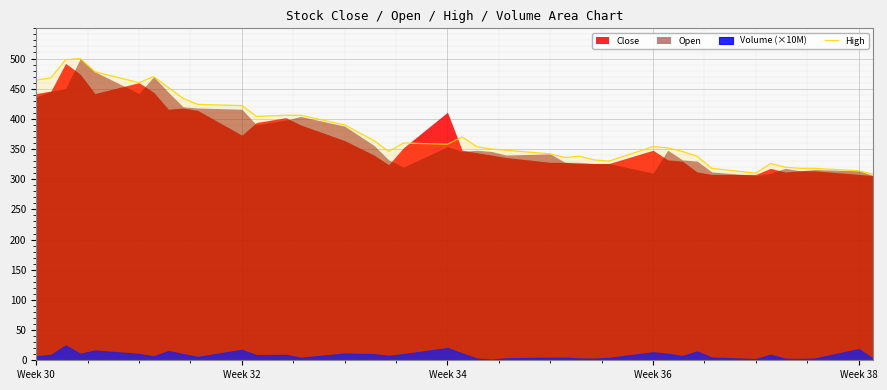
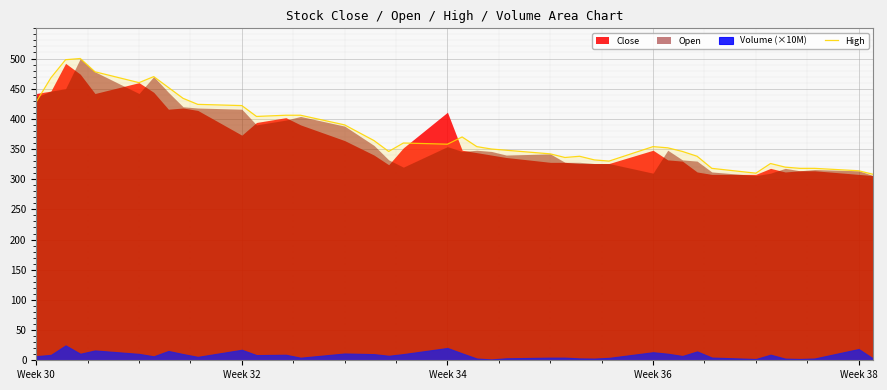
High, Week 30: 460 -> 430
